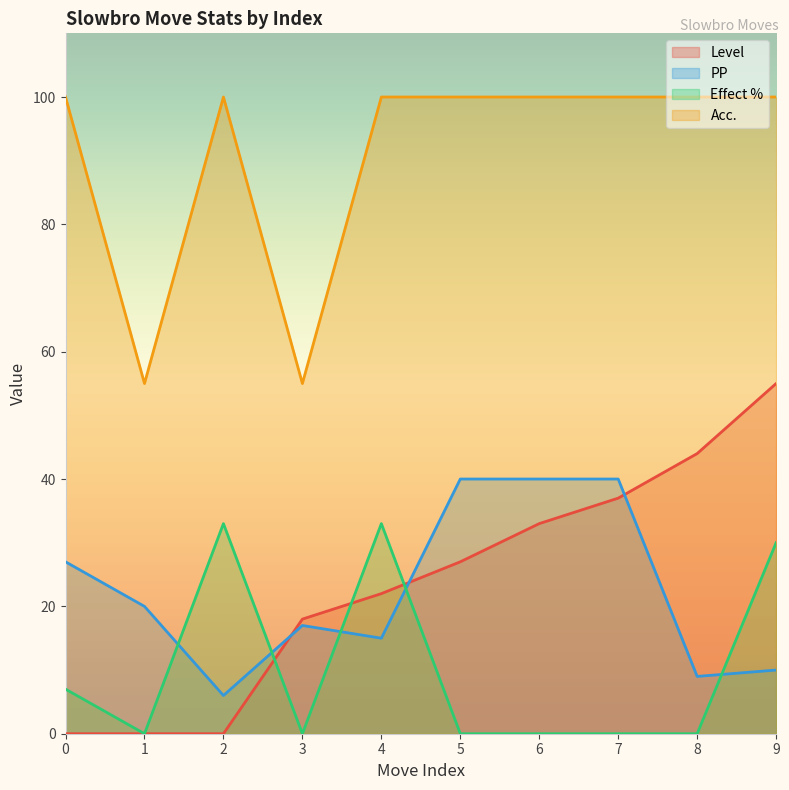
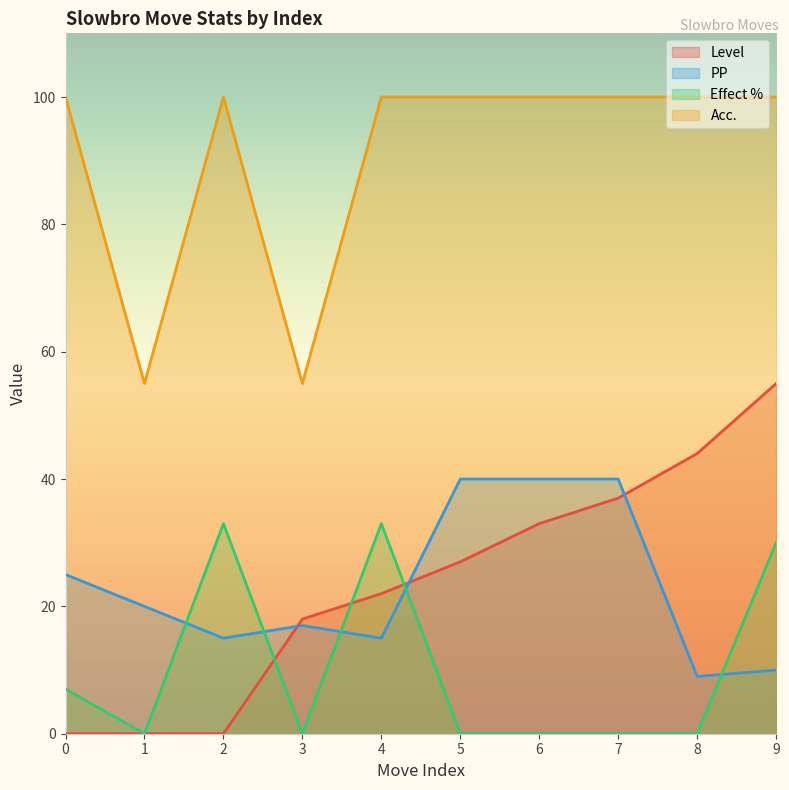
PP, 0: 27 -> 25
PP, 2: 6 -> 15
